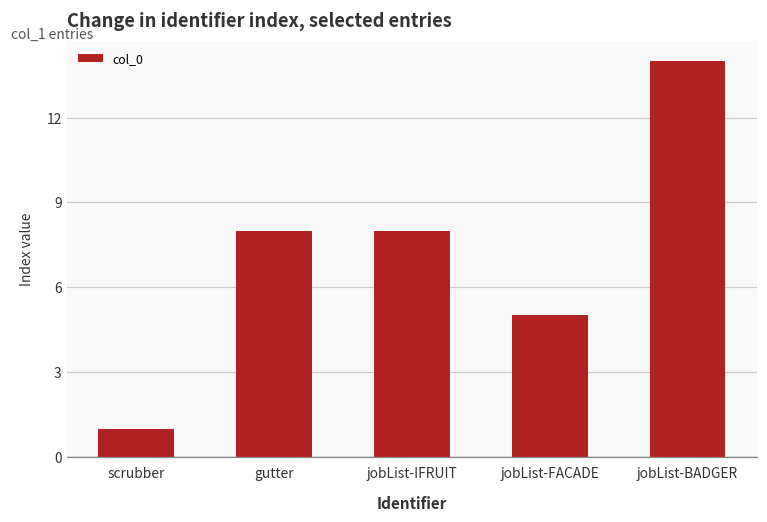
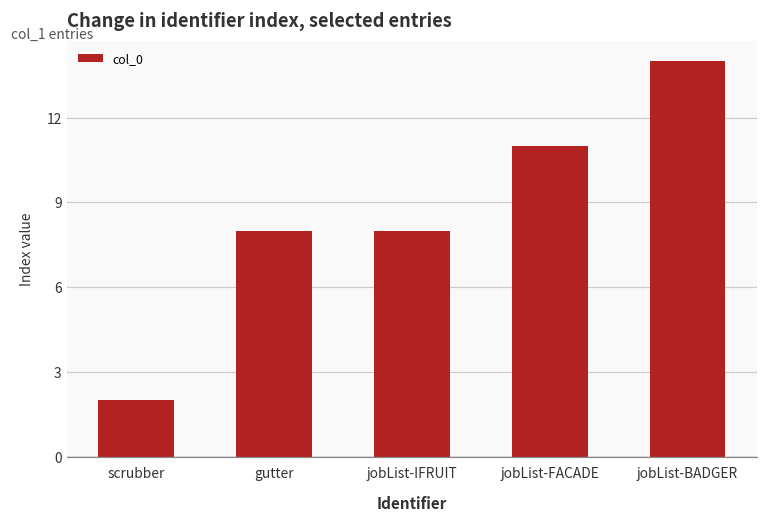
scrubber: 1 -> 2
jobList-FACADE: 5 -> 11
